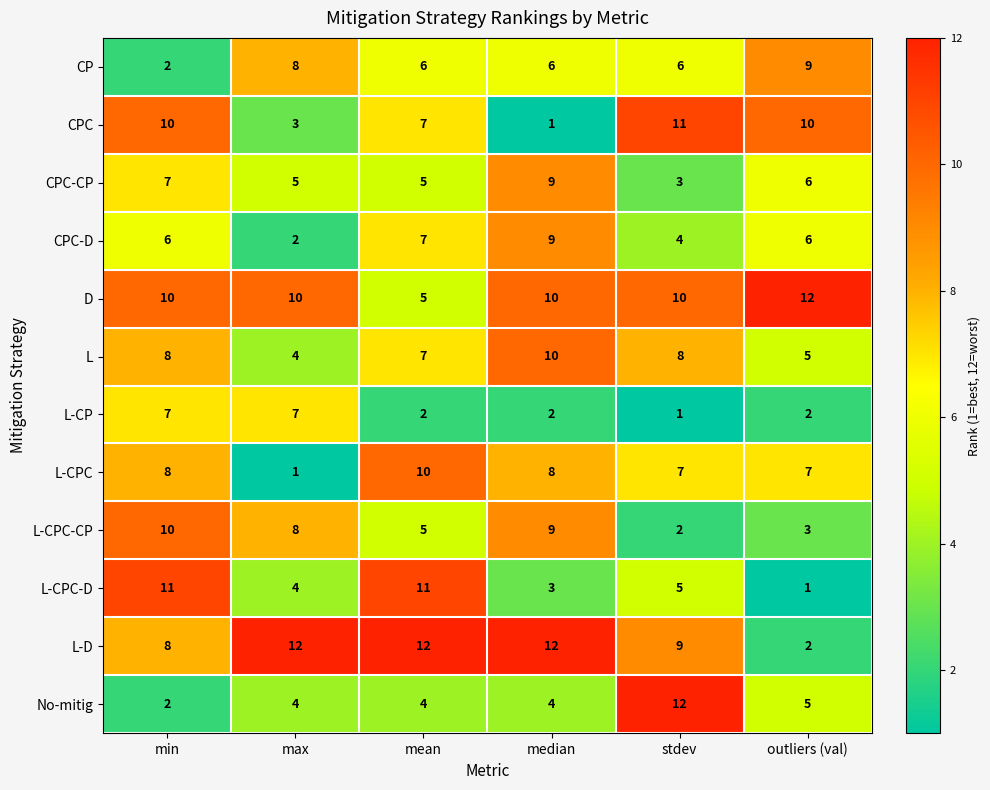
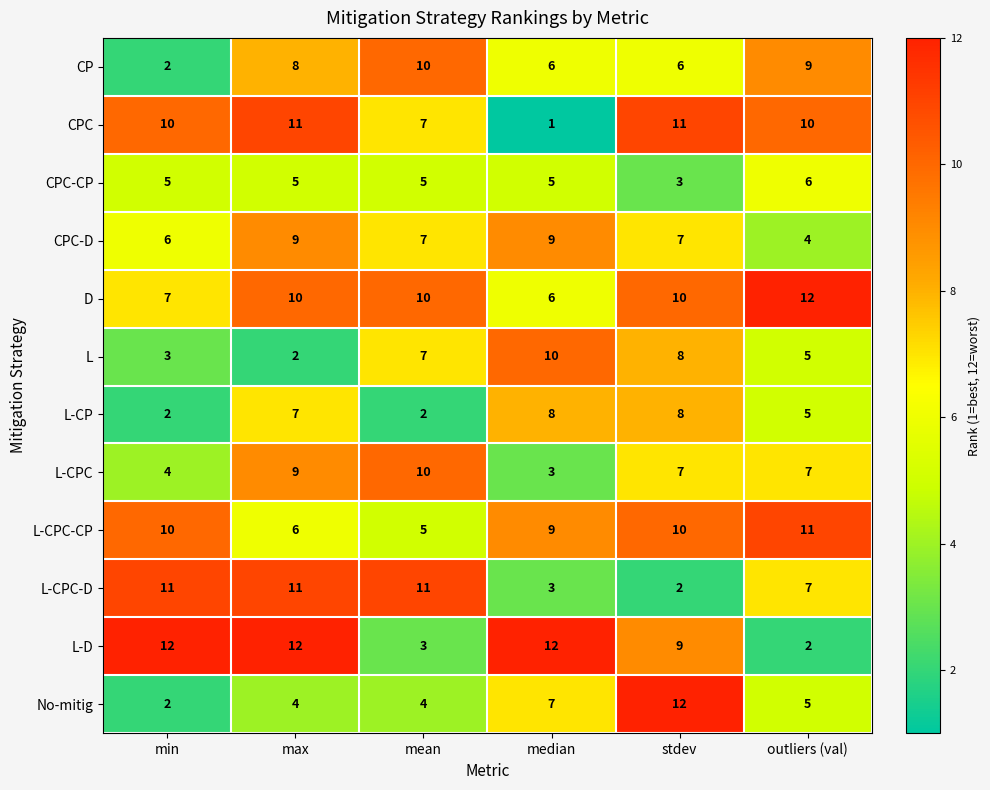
CP, mean: 6 -> 10
CPC, max: 3 -> 11
CPC-CP, min: 7 -> 5
CPC-CP, median: 9 -> 5
CPC-D, max: 2 -> 9
CPC-D, stdev: 4 -> 7
CPC-D, outliers (val): 6 -> 4
D, min: 10 -> 7
D, mean: 5 -> 10
D, median: 10 -> 6
L, min: 8 -> 3
L, max: 4 -> 2
L-CP, min: 7 -> 2
L-CP, median: 2 -> 8
L-CP, stdev: 1 -> 8
L-CP, outliers (val): 2 -> 5
L-CPC, min: 8 -> 4
L-CPC, max: 1 -> 9
L-CPC, median: 8 -> 3
L-CPC-CP, max: 8 -> 6
L-CPC-CP, stdev: 2 -> 10
L-CPC-CP, outliers (val): 3 -> 11
L-CPC-D, max: 4 -> 11
L-CPC-D, stdev: 5 -> 2
L-CPC-D, outliers (val): 1 -> 7
L-D, min: 8 -> 12
L-D, mean: 12 -> 3
No-mitig, median: 4 -> 7
